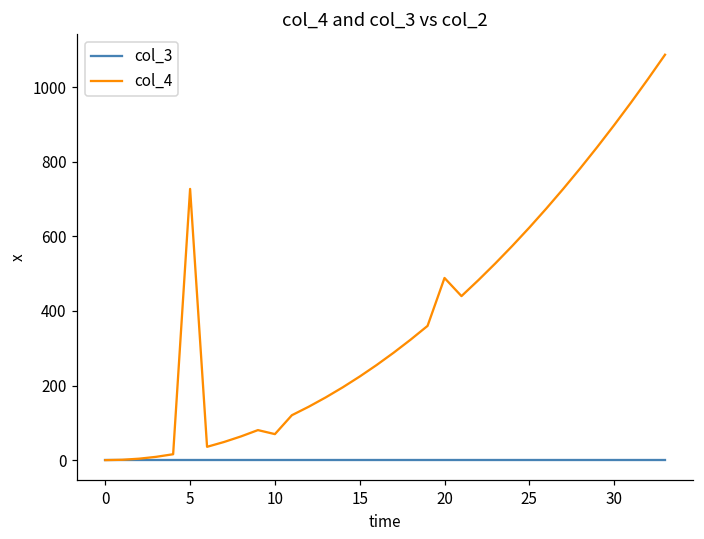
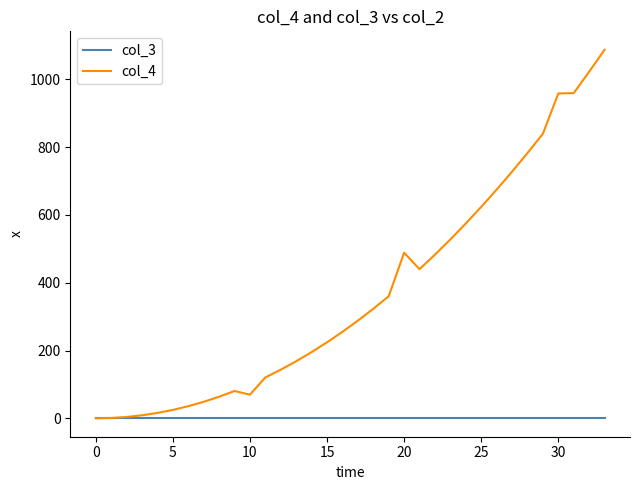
col_4, 5: 730 -> 20
col_4, 30: 900 -> 960
